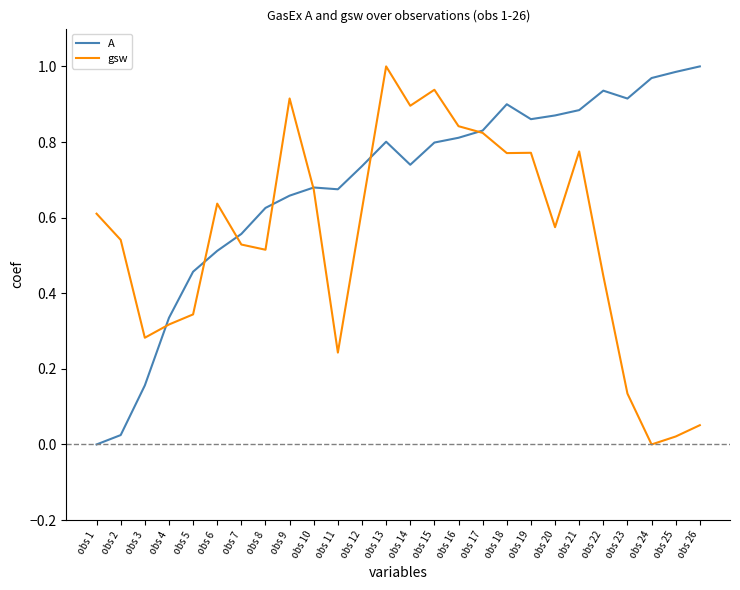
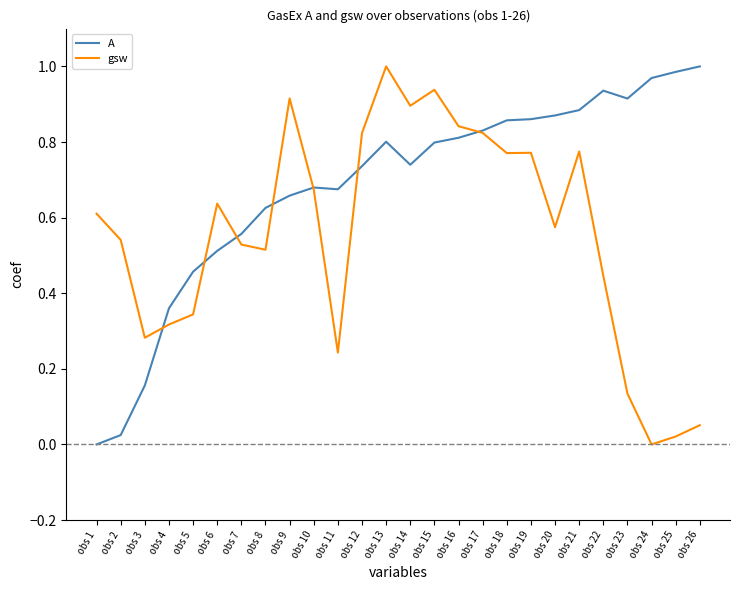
A, obs 4: 0.33 -> 0.36
gsw, obs 12: 0.62 -> 0.82
A, obs 18: 0.90 -> 0.86
